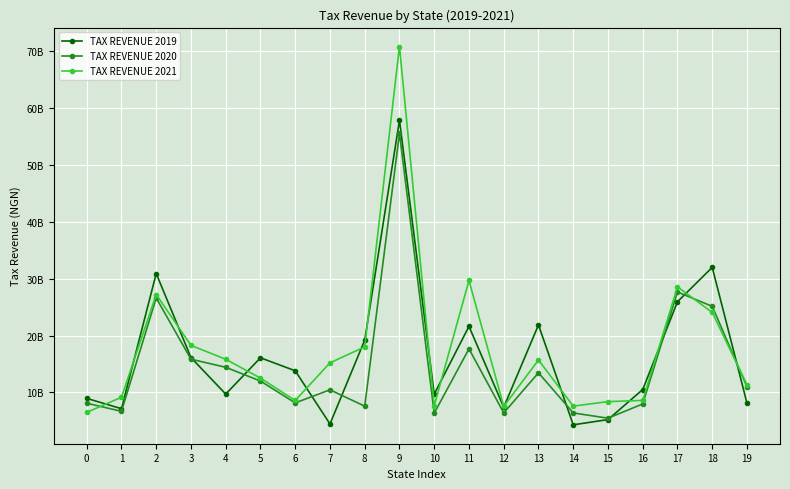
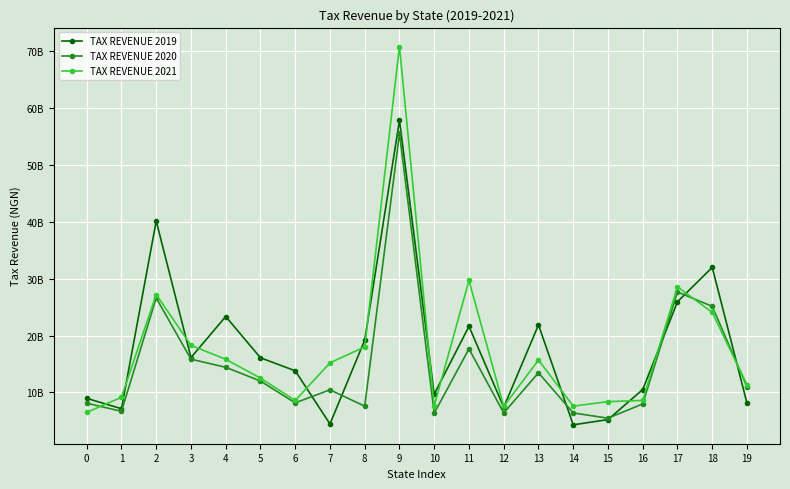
TAX REVENUE 2019, 2: 31000000000 -> 40000000000
TAX REVENUE 2019, 4: 10000000000 -> 23000000000
